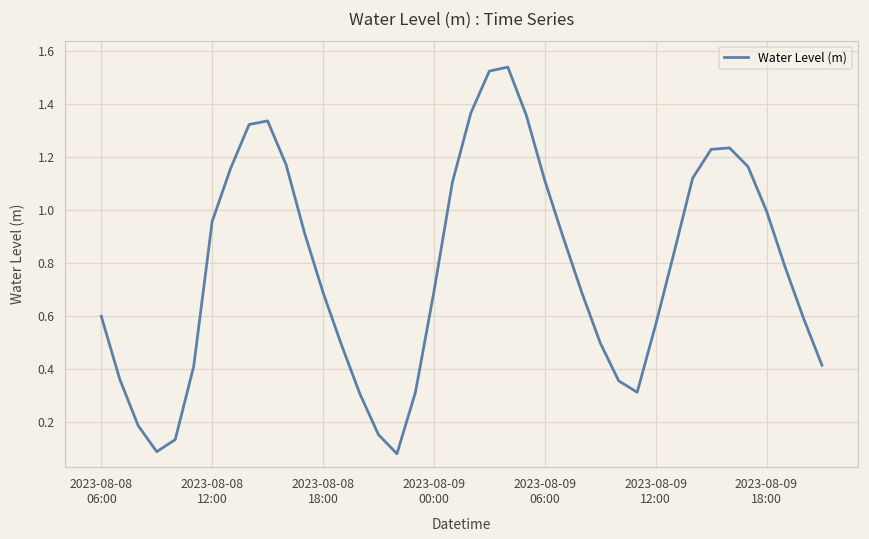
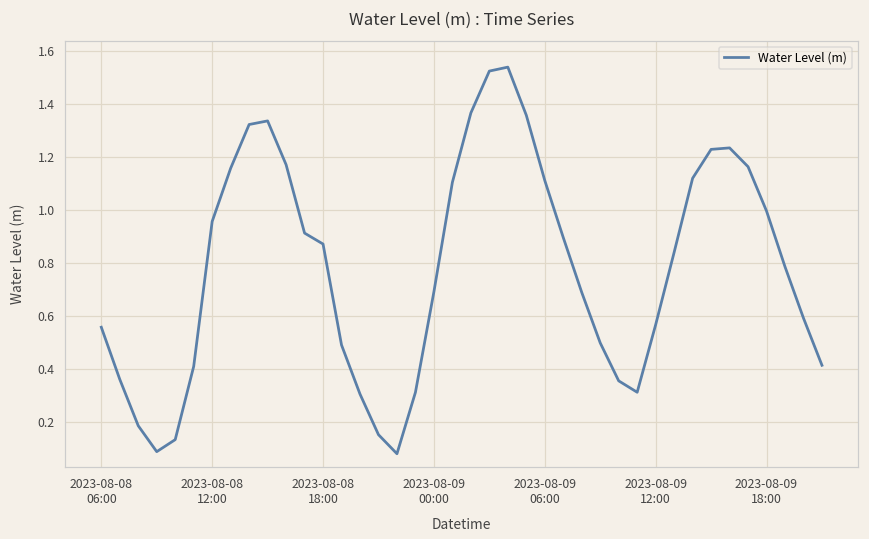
2023-08-08 06:00: 0.60 -> 0.56
2023-08-08 18:00: 0.69 -> 0.87
